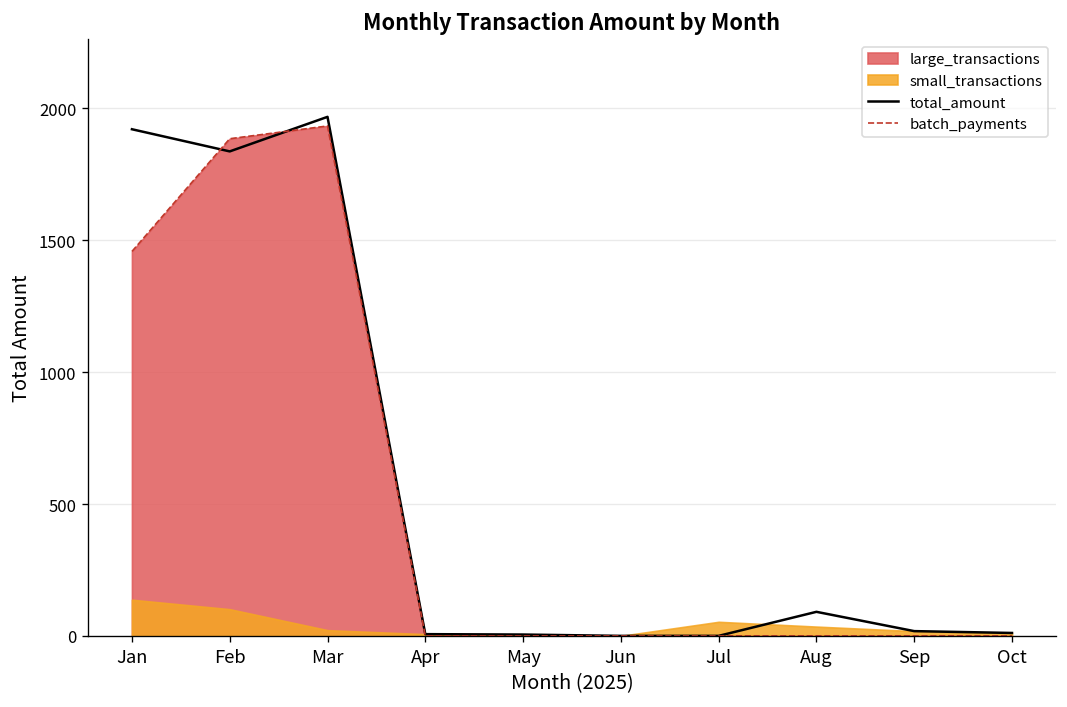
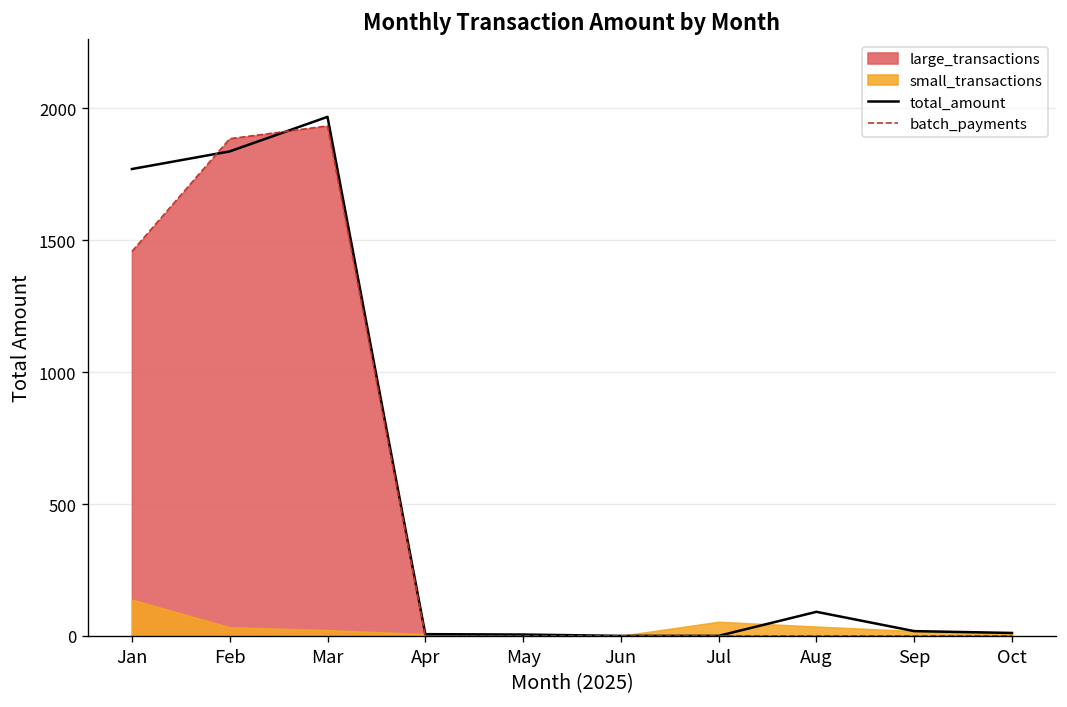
total_amount, Jan: 1920 -> 1770
small_transactions, Feb: 100 -> 30
